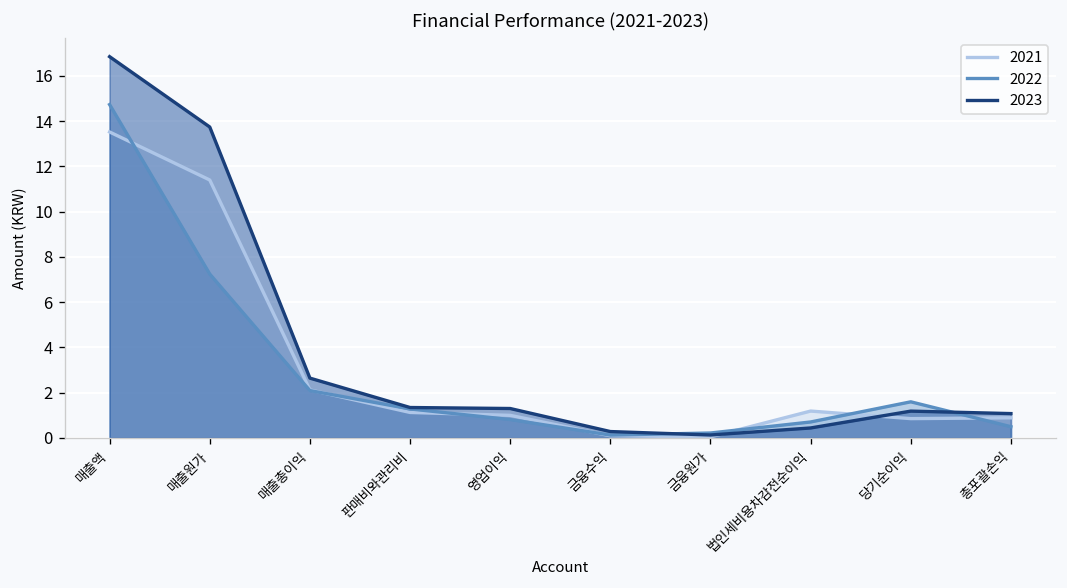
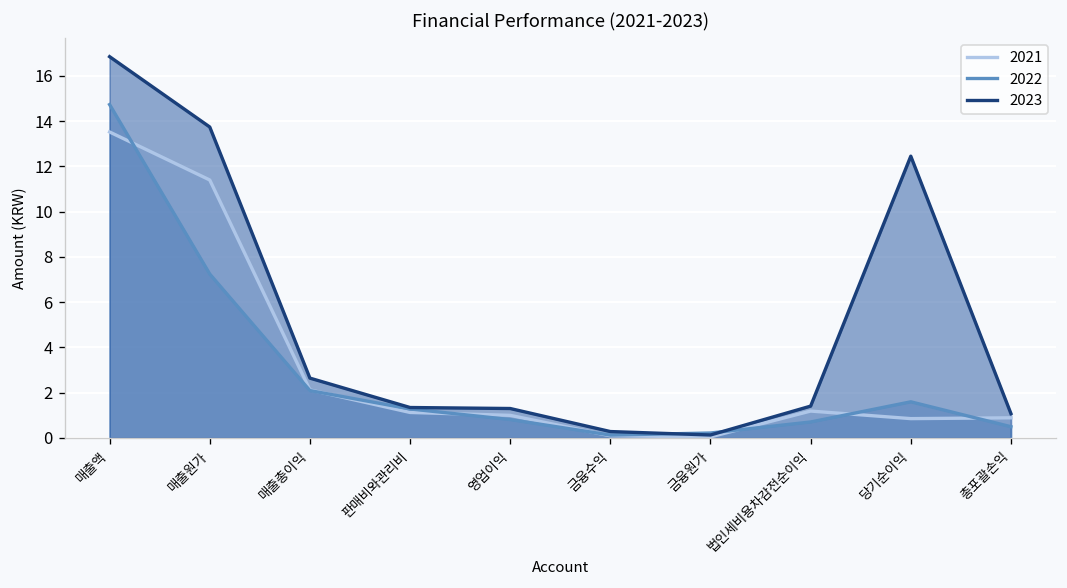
2023, 법인세비용차감전순이익: 0.4 -> 1.4
2023, 당기순이익: 1.2 -> 12.5
